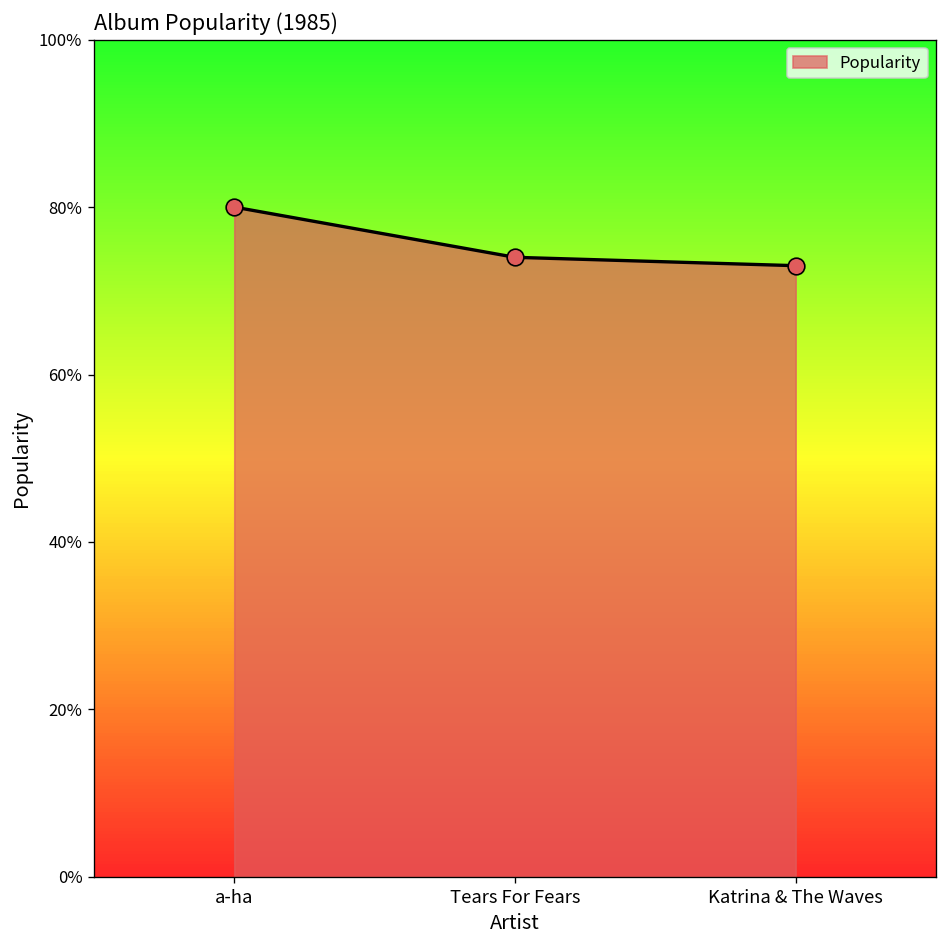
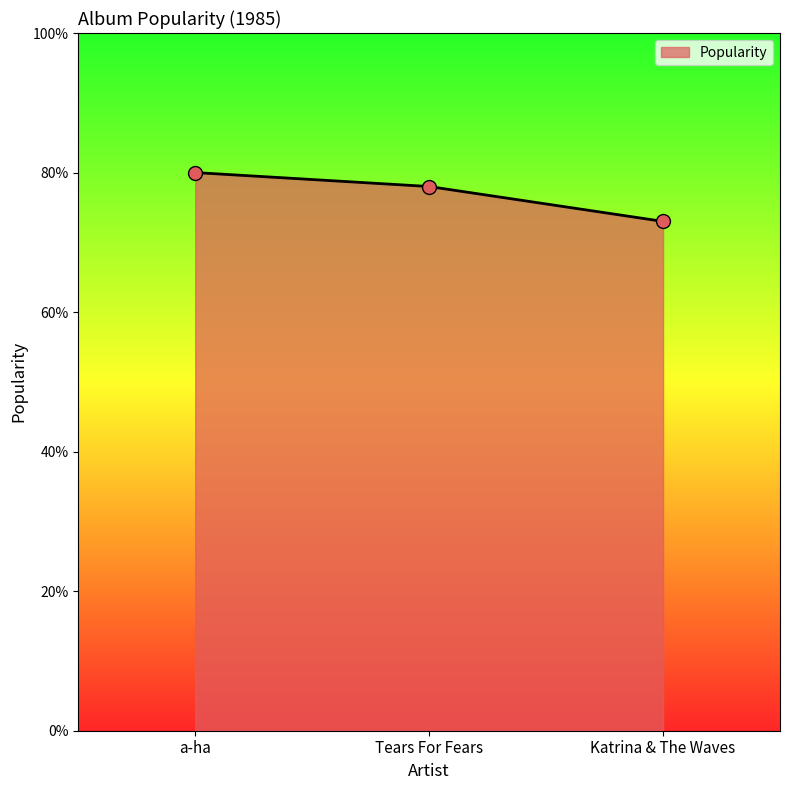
Tears For Fears: 74% -> 78%
